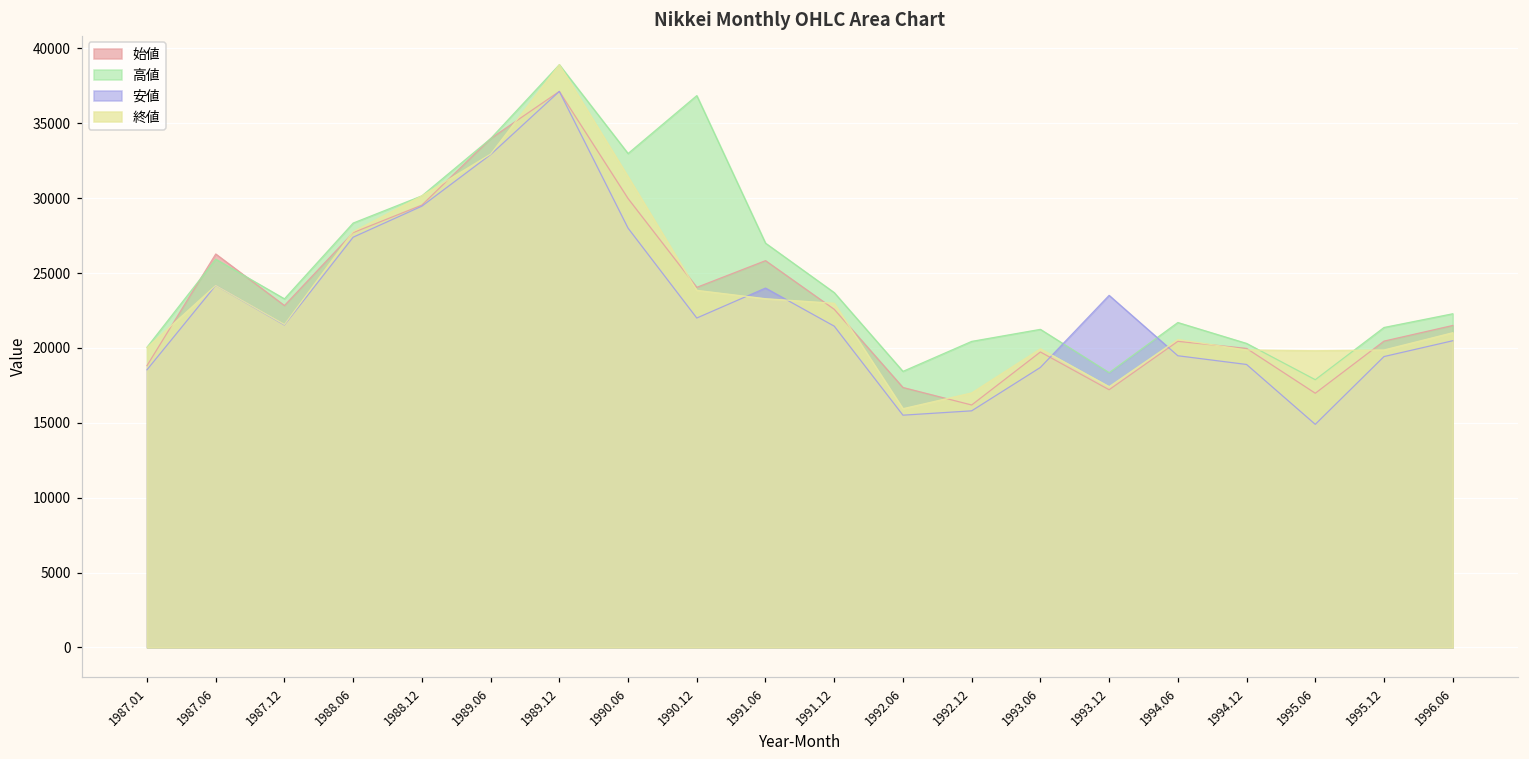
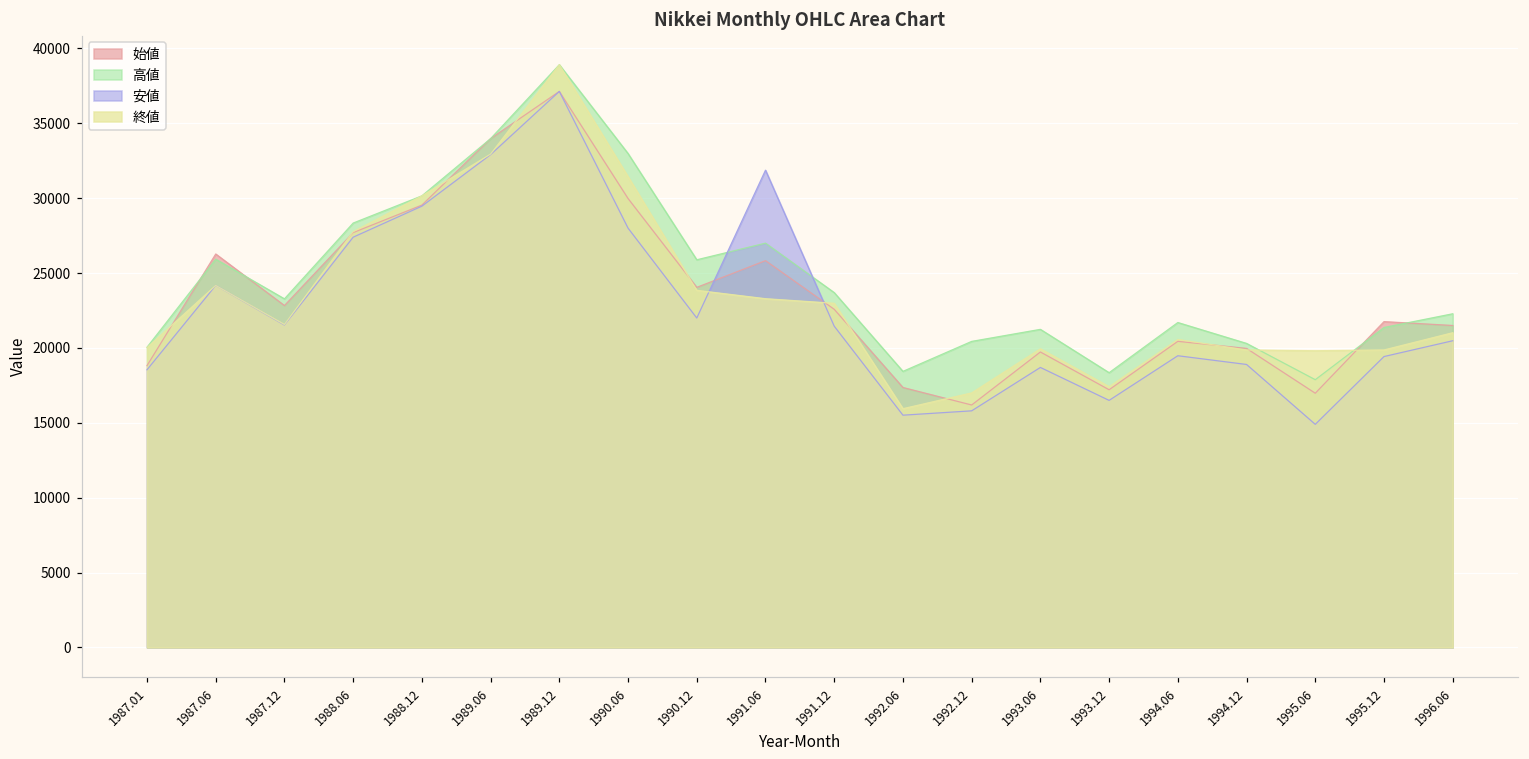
高値, 1990.12: 36900 -> 25900
安値, 1991.06: 24000 -> 31900
安値, 1993.12: 23500 -> 16500
始値, 1995.12: 20500 -> 21800
